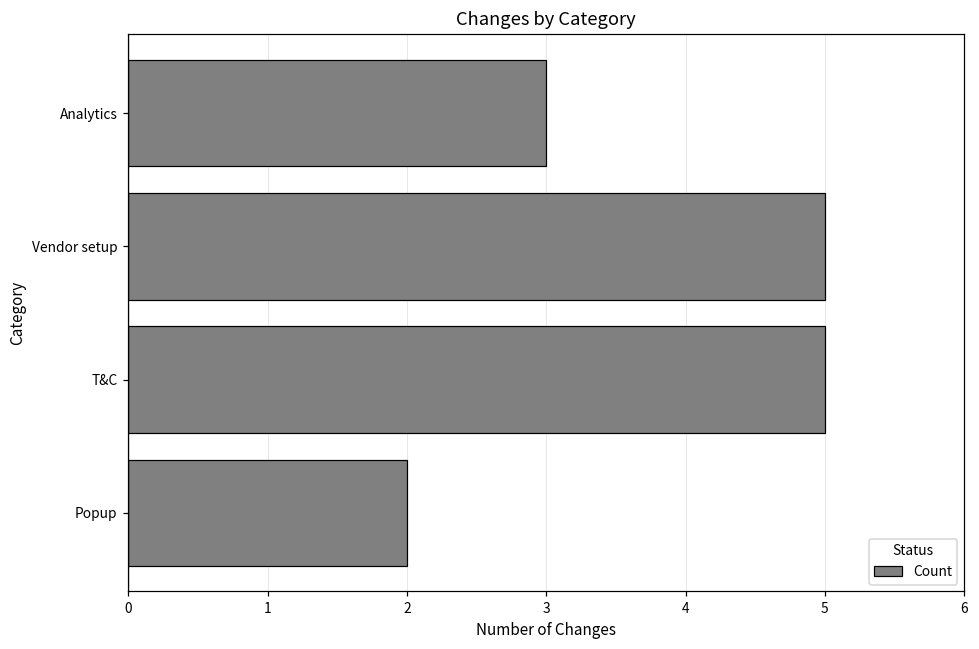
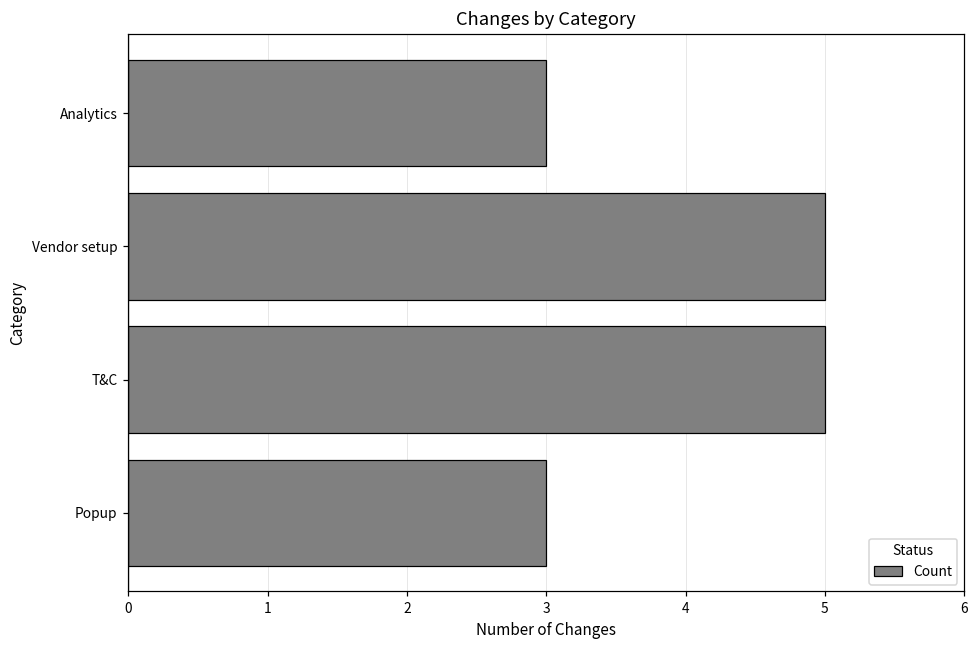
Popup: 2 -> 3
